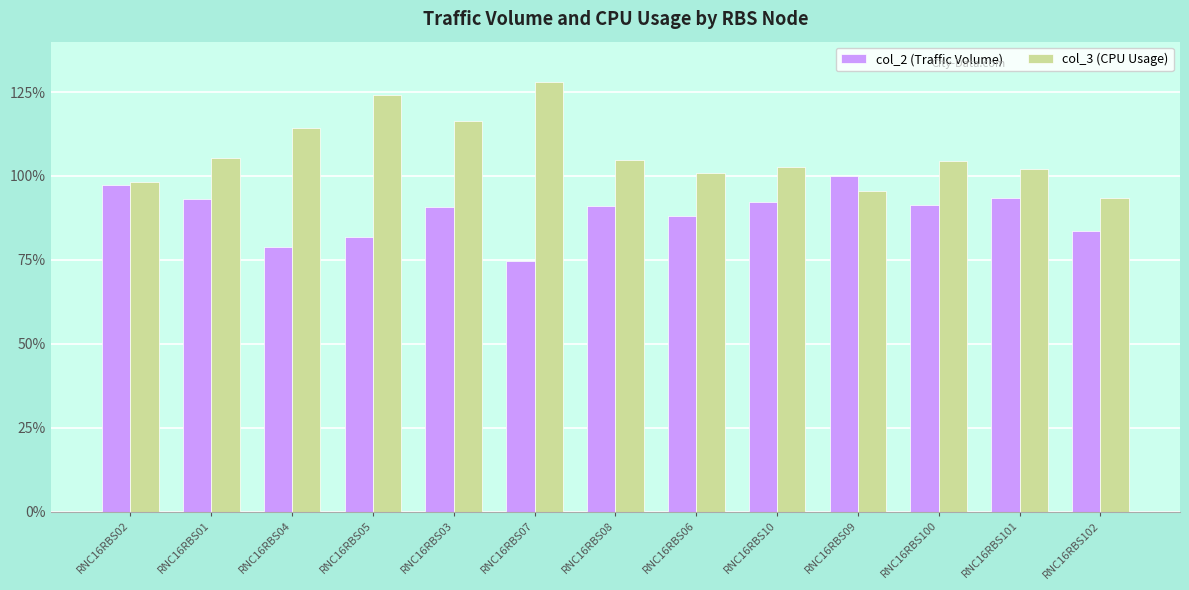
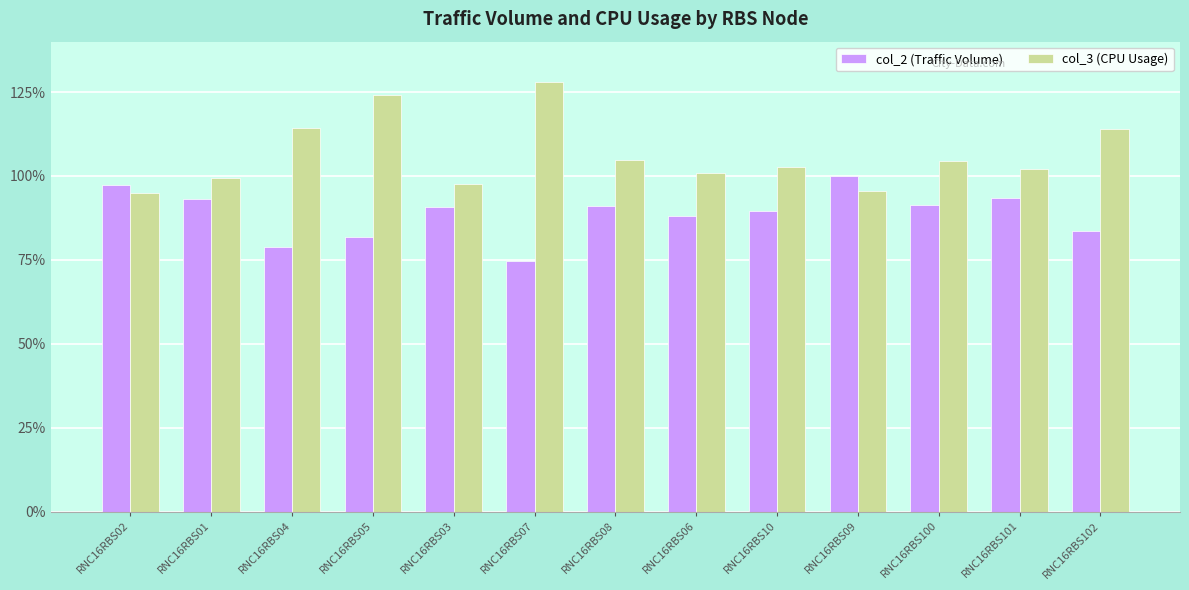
col_3 (CPU Usage), RNC16RBS02: 98% -> 95%
col_3 (CPU Usage), RNC16RBS01: 105% -> 99%
col_3 (CPU Usage), RNC16RBS03: 116% -> 98%
col_2 (Traffic Volume), RNC16RBS10: 92% -> 90%
col_3 (CPU Usage), RNC16RBS102: 93% -> 114%
